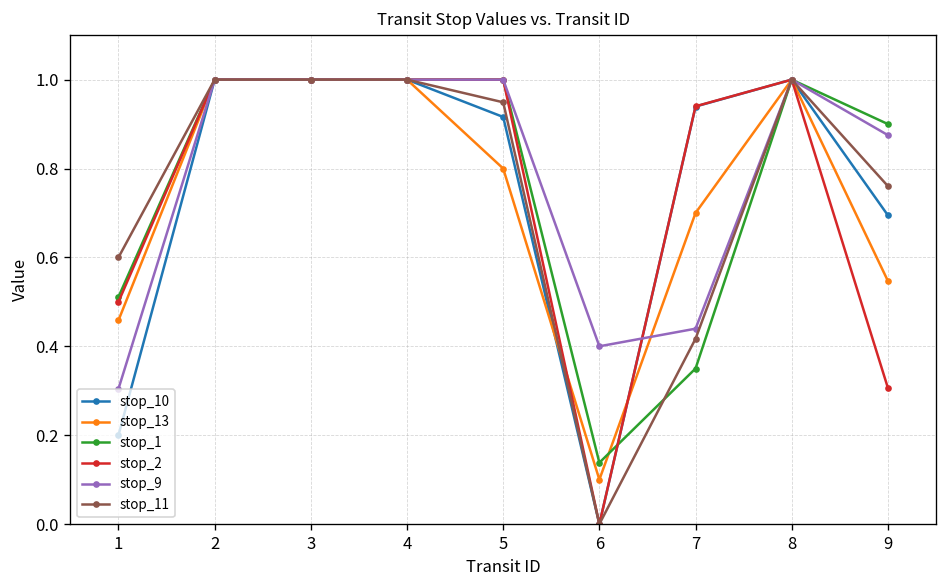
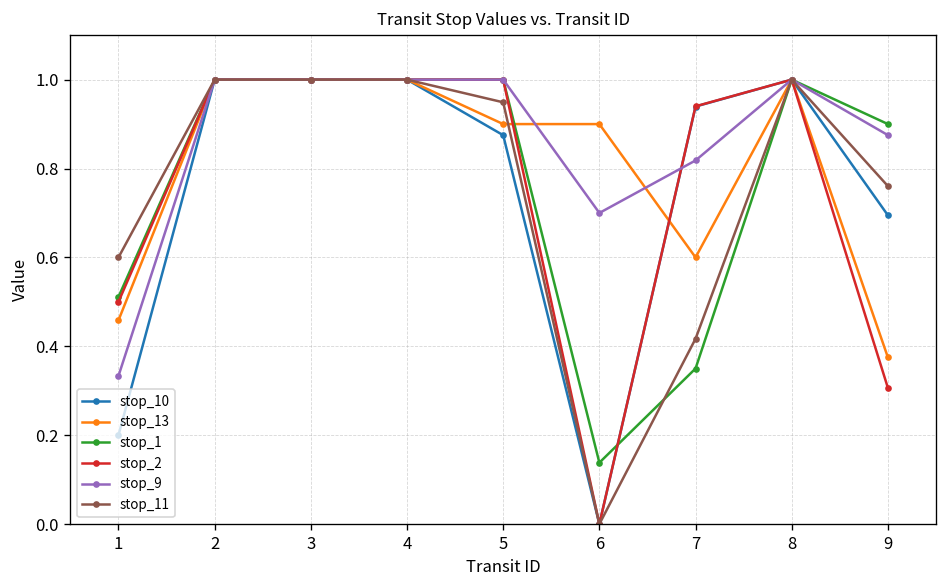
stop_9, 1: 0.30 -> 0.33
stop_10, 5: 0.92 -> 0.88
stop_13, 5: 0.8 -> 0.9
stop_13, 6: 0.1 -> 0.9
stop_9, 6: 0.4 -> 0.7
stop_13, 7: 0.7 -> 0.6
stop_9, 7: 0.44 -> 0.82
stop_13, 9: 0.55 -> 0.38
